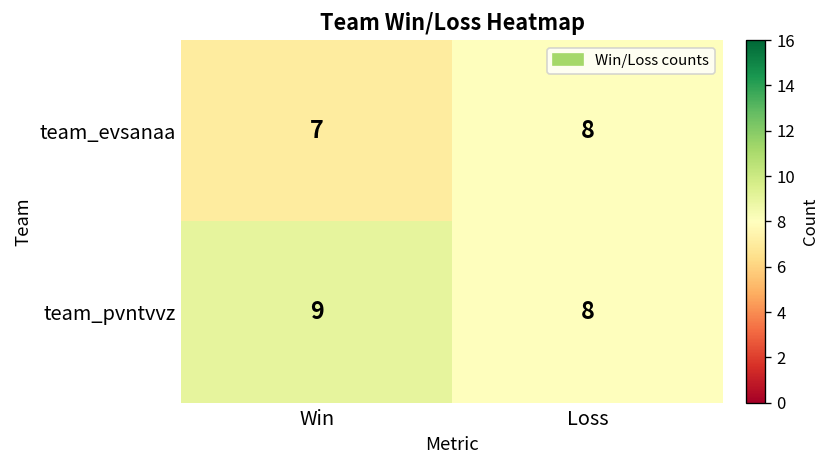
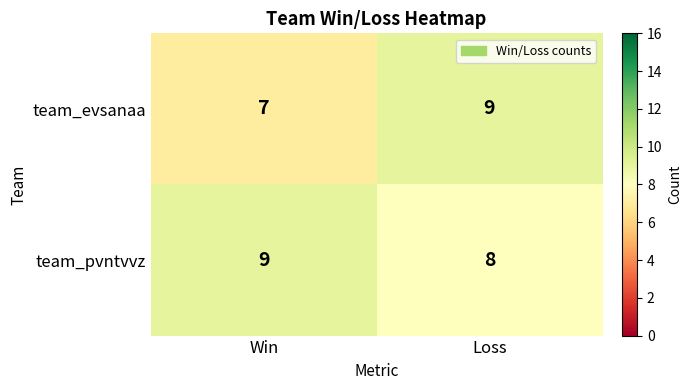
team_evsanaa, Loss: 8 -> 9
